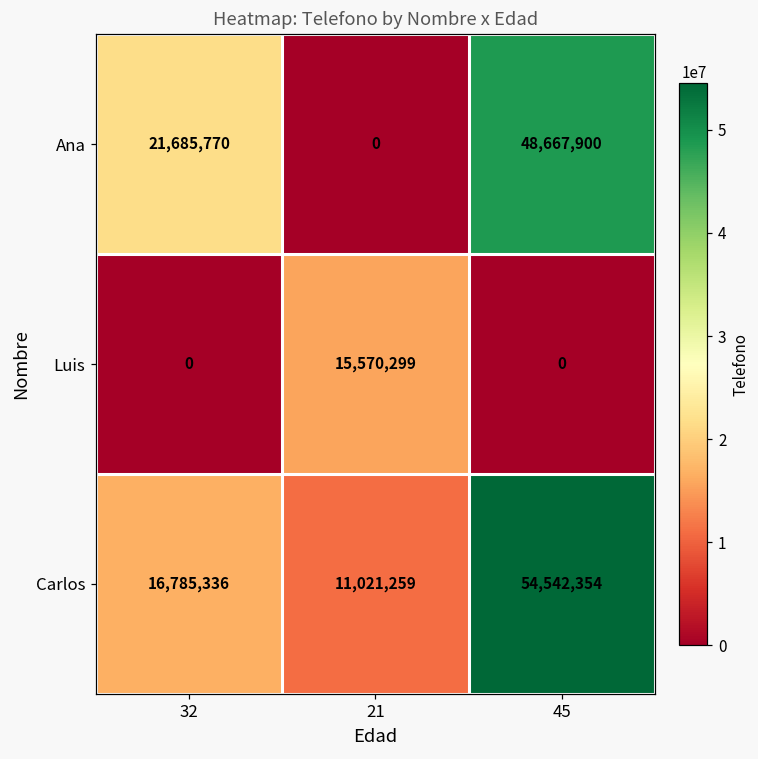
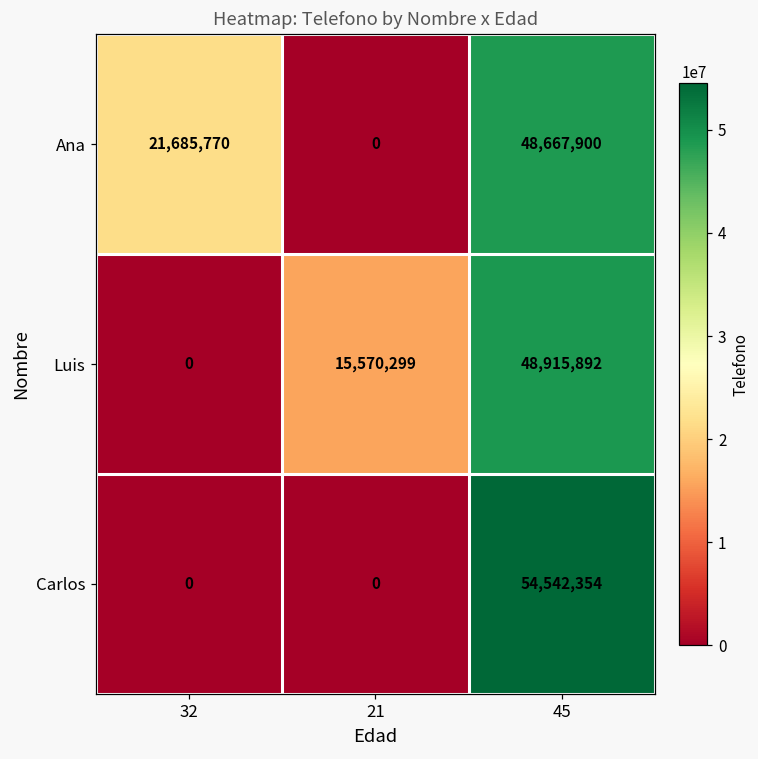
Luis, 45: 0 -> 48,915,892
Carlos, 32: 16,785,336 -> 0
Carlos, 21: 11,021,259 -> 0
